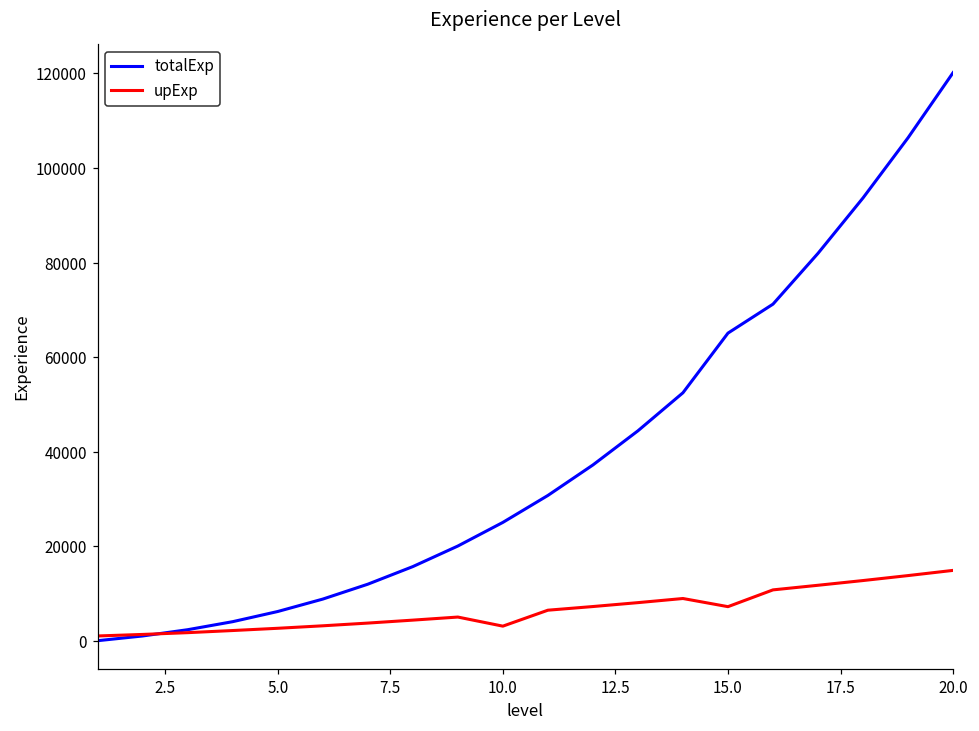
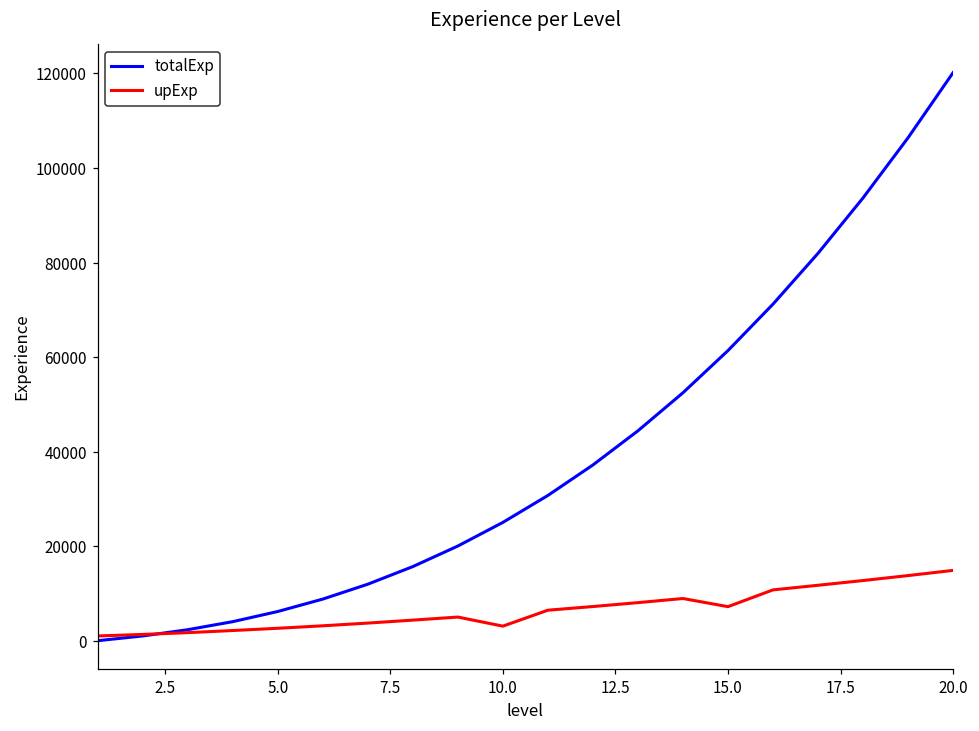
totalExp, 15.0: 65000 -> 61000
